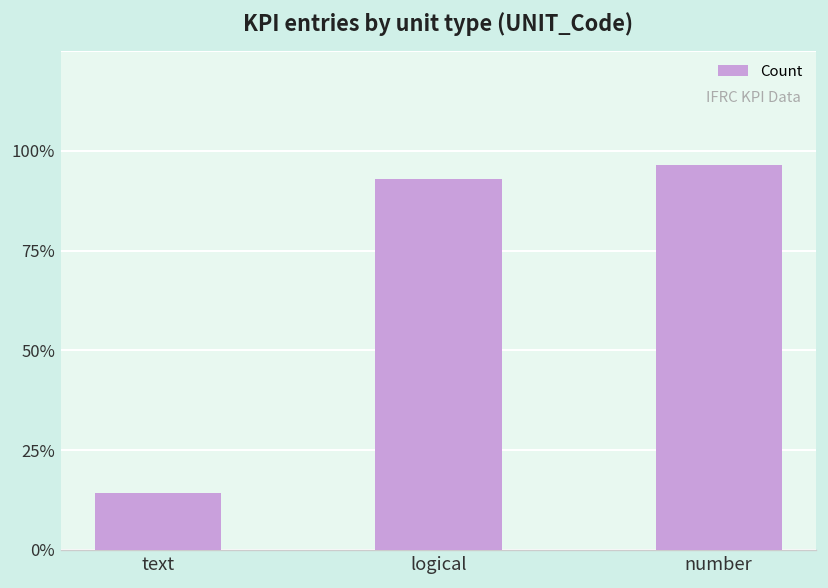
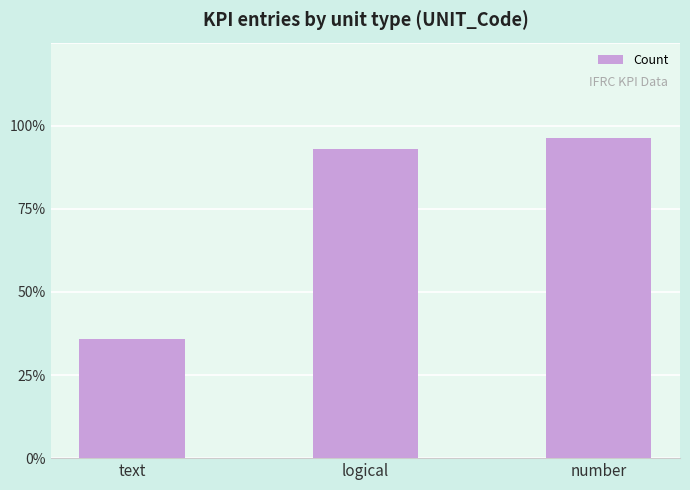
text: 14% -> 36%
